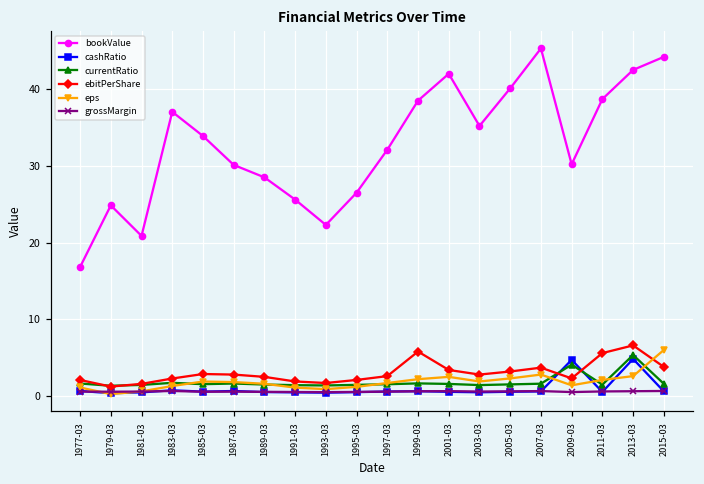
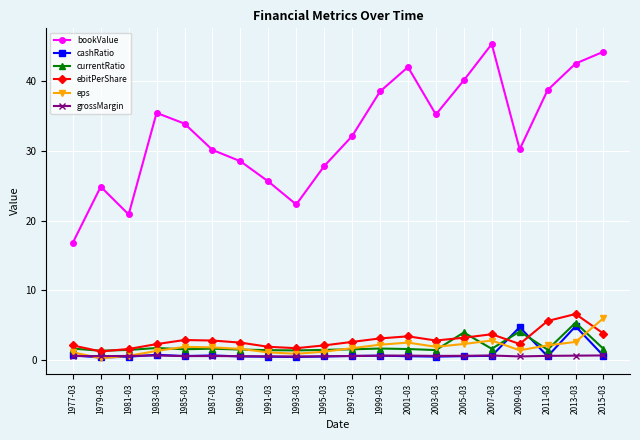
bookValue, 1983-03: 37 -> 35
bookValue, 1995-03: 27 -> 28
ebitPerShare, 1999-03: 6 -> 3
currentRatio, 2005-03: 2 -> 4
